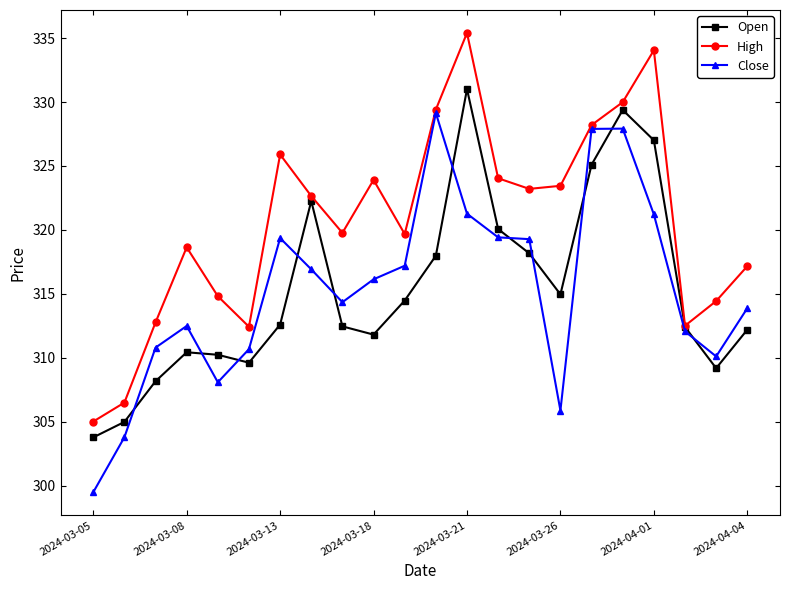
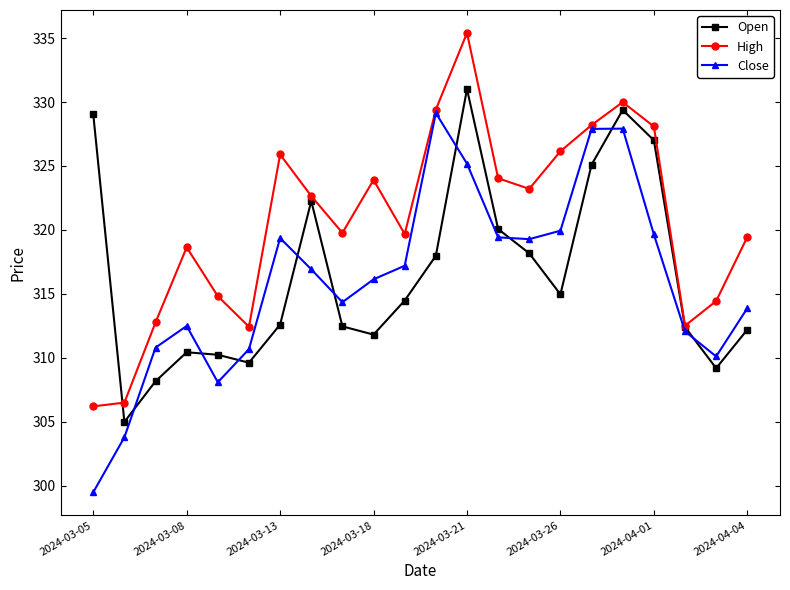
Open, 2024-03-05: 303.8 -> 329.0
High, 2024-03-05: 305.0 -> 306.2
Close, 2024-03-21: 321.3 -> 325.2
High, 2024-03-26: 323.5 -> 326.2
Close, 2024-03-26: 305.9 -> 319.9
High, 2024-04-01: 334.0 -> 328.1
Close, 2024-04-01: 321.2 -> 319.6
High, 2024-04-04: 317.2 -> 319.5
